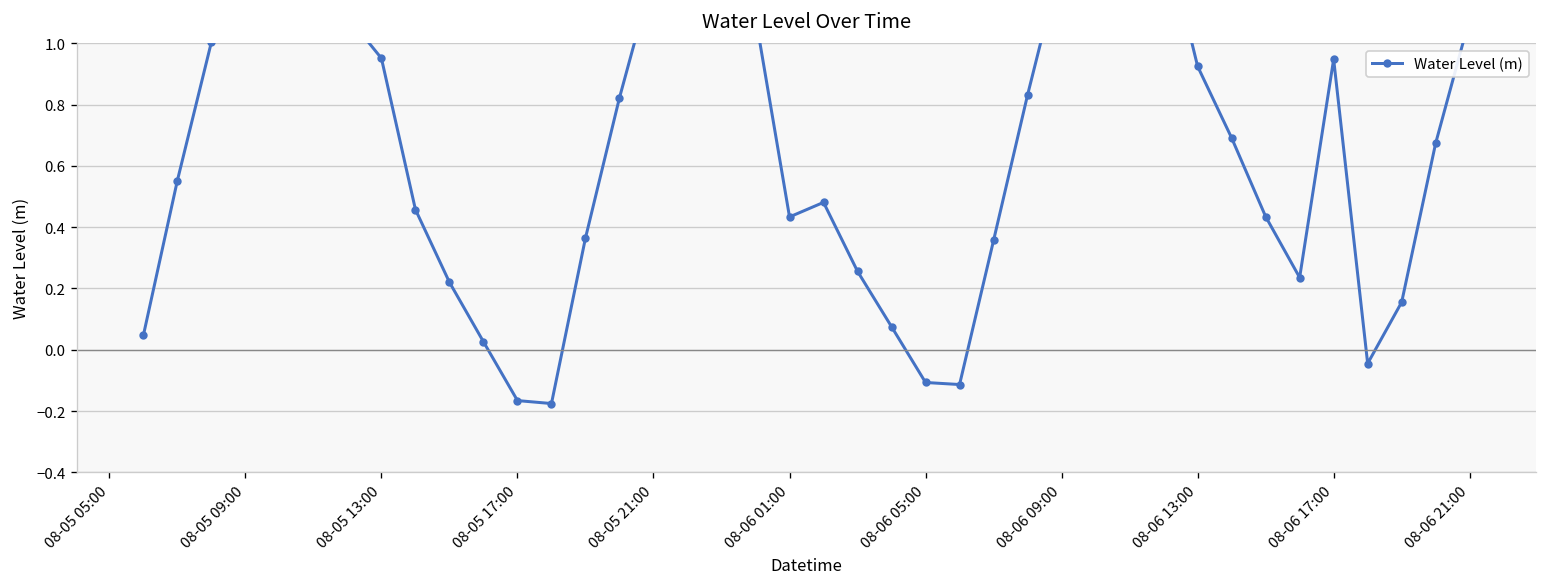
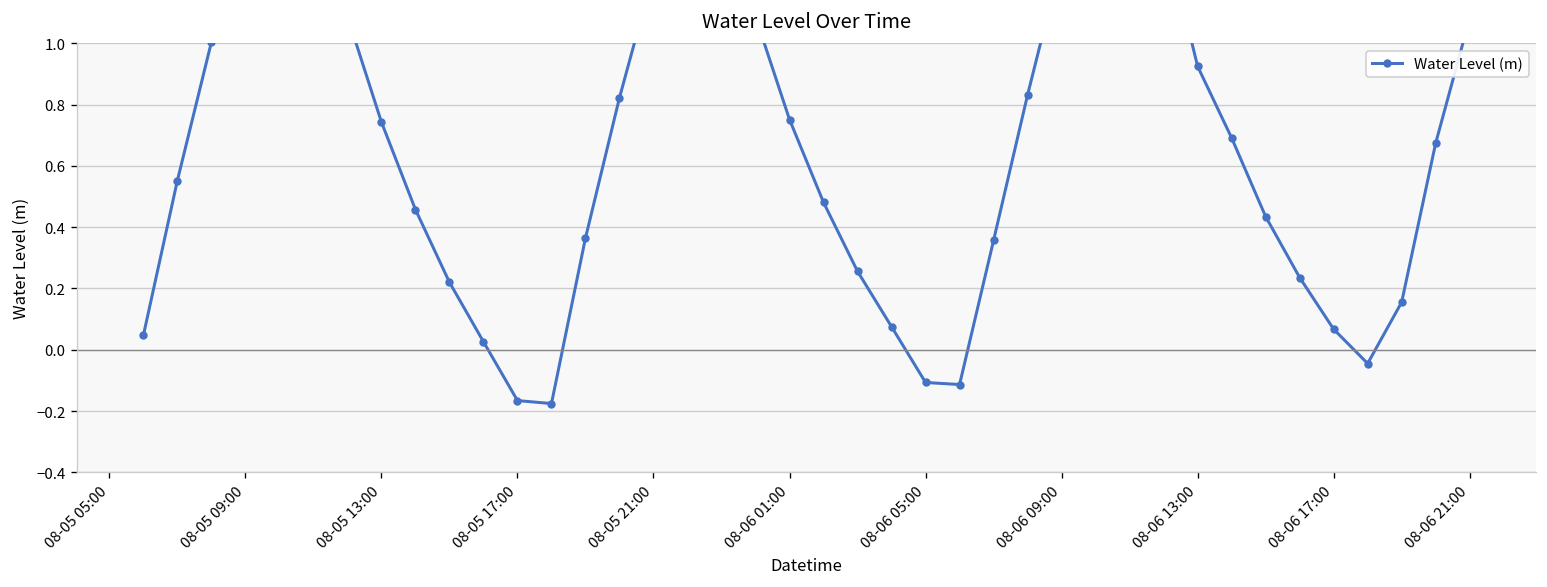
08-05 13:00: 0.95 -> 0.74
08-06 01:00: 0.43 -> 0.75
08-06 17:00: 0.95 -> 0.07
